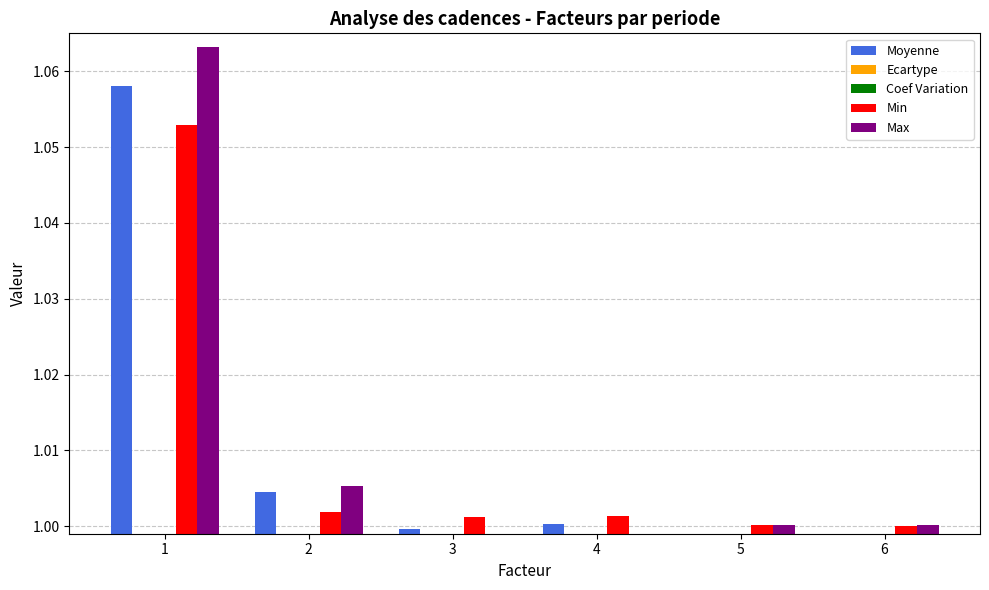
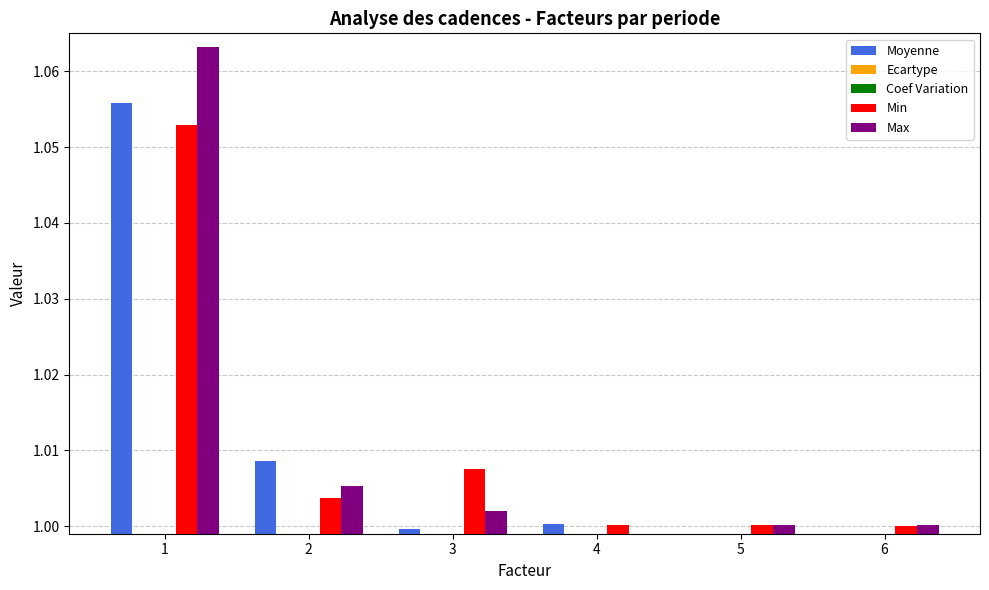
Moyenne, 1: 1.058 -> 1.056
Moyenne, 2: 1.005 -> 1.009
Min, 2: 1.002 -> 1.004
Min, 3: 1.001 -> 1.008
Max, 3: 0.999 -> 1.002
Min, 4: 1.001 -> 1.000
